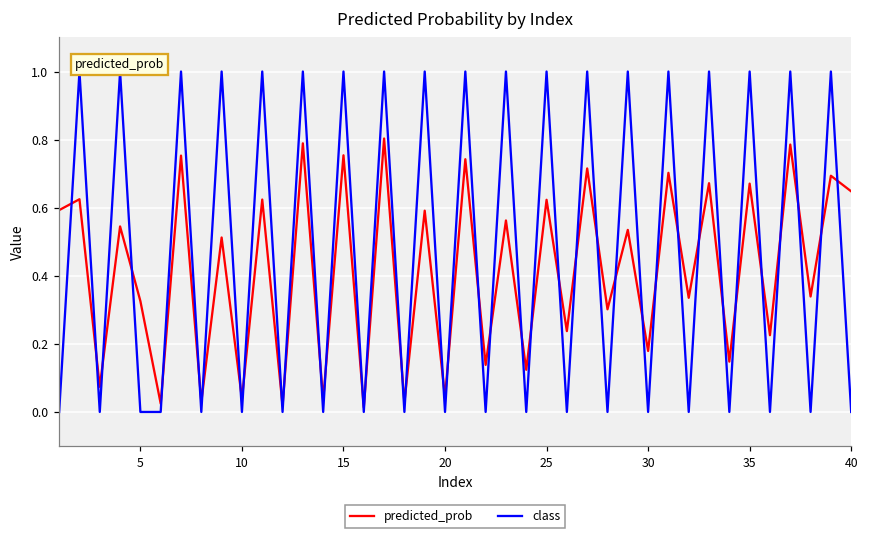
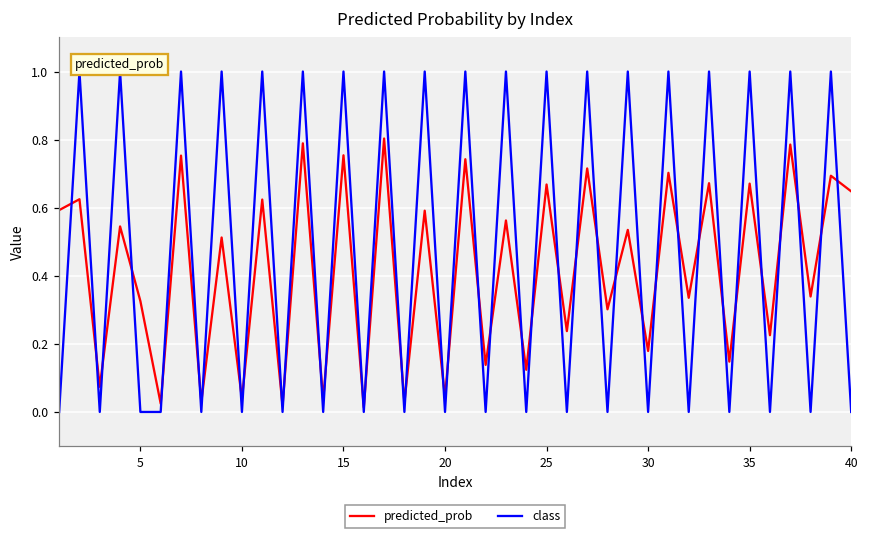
predicted_prob, 25: 0.62 -> 0.67
